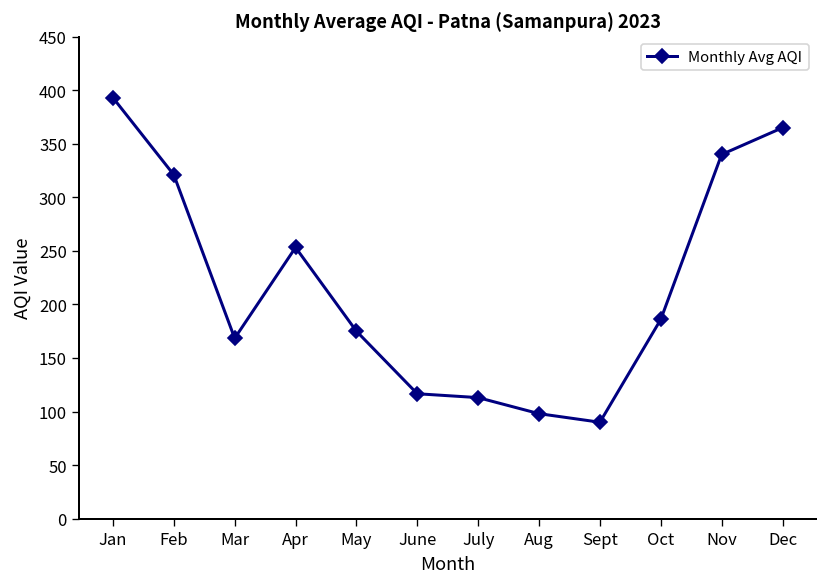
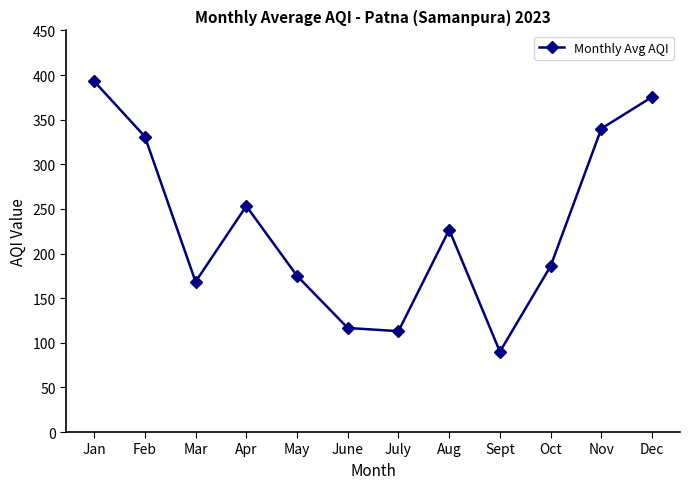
Feb: 320 -> 330
Aug: 100 -> 230
Dec: 370 -> 380
